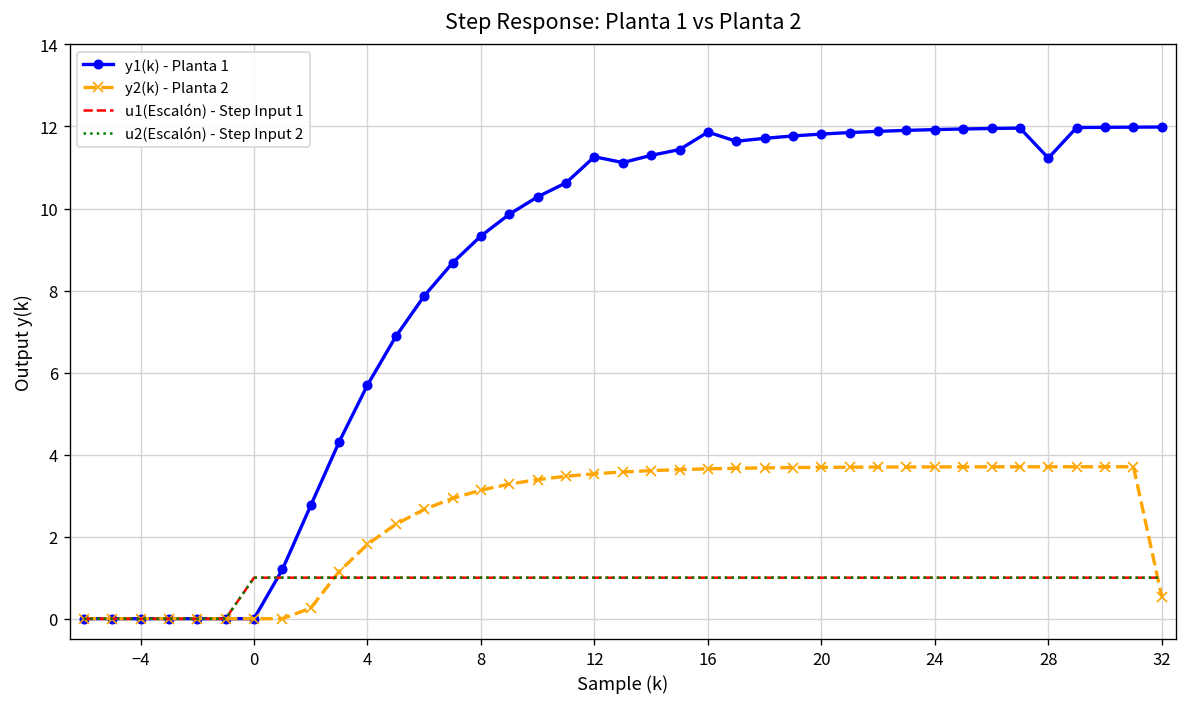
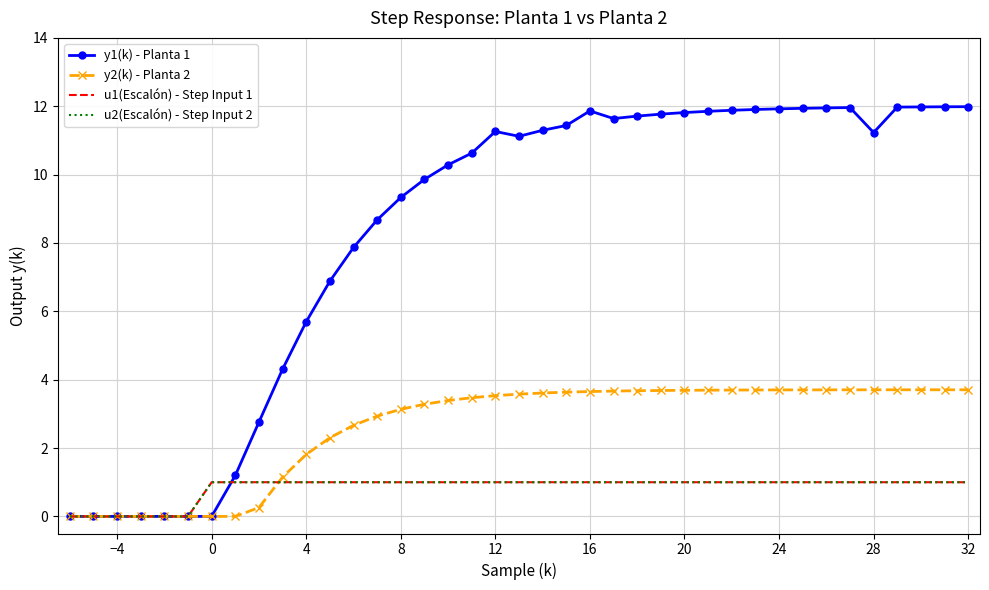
y2(k) - Planta 2, 32: 0.5 -> 3.7
